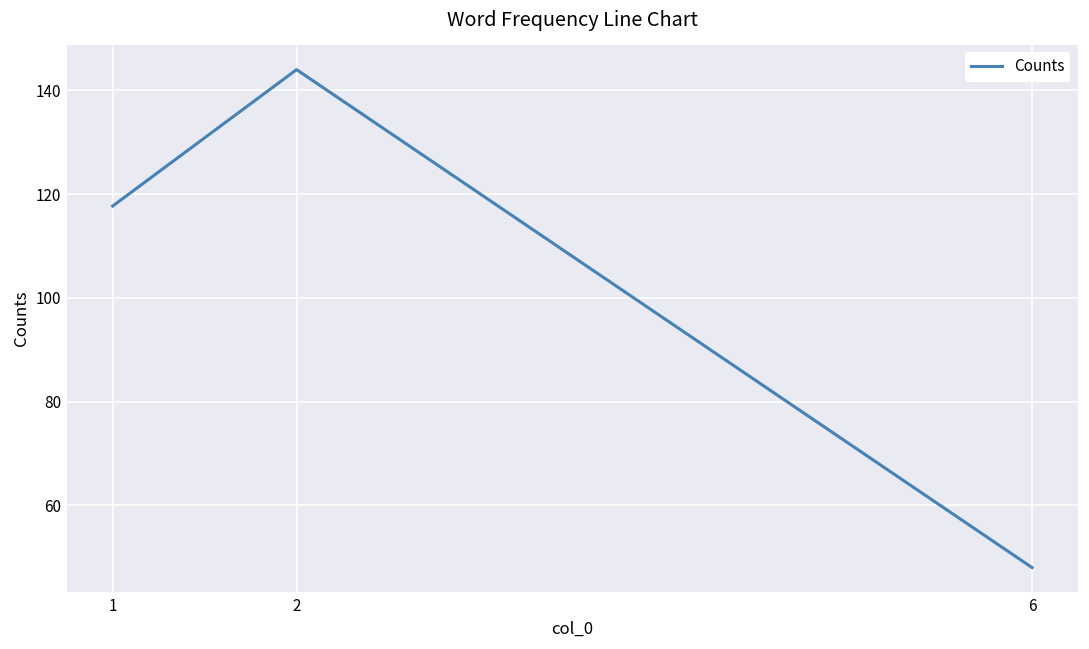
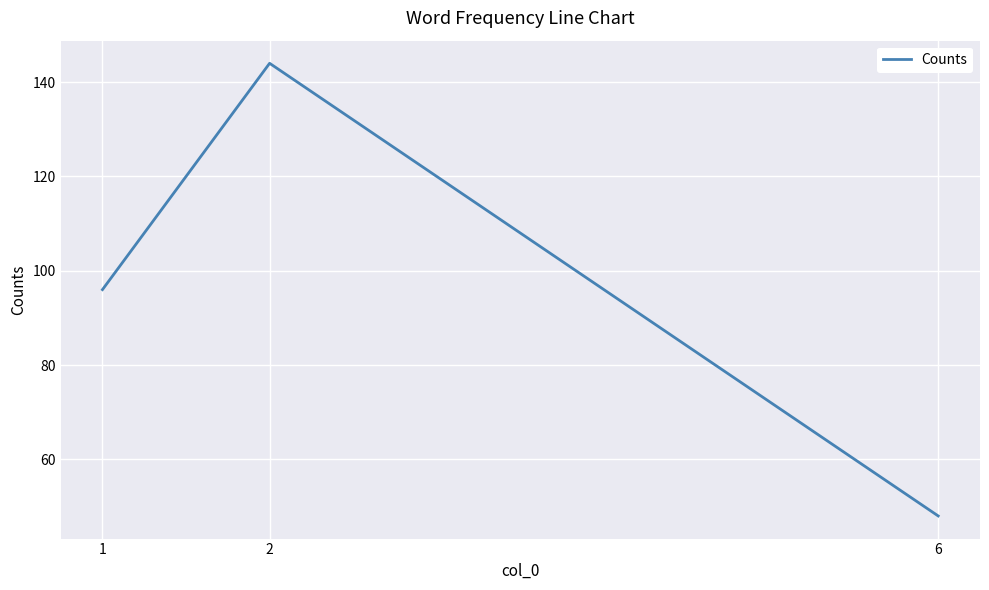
1: 118 -> 96
